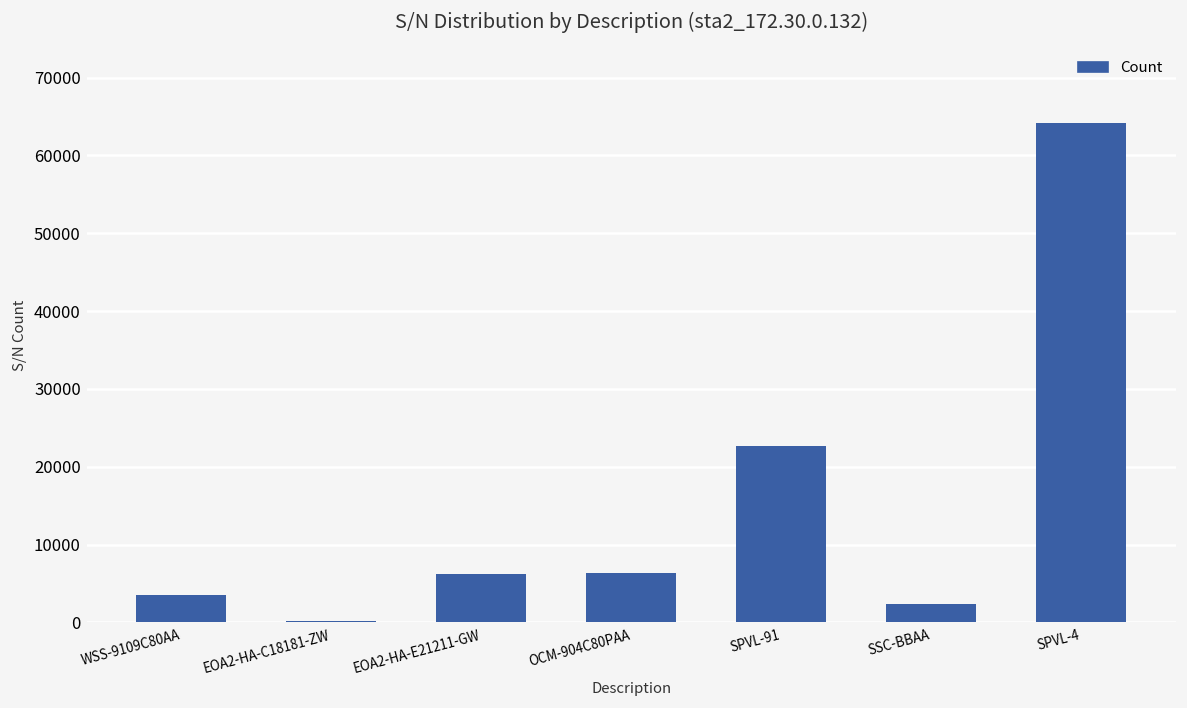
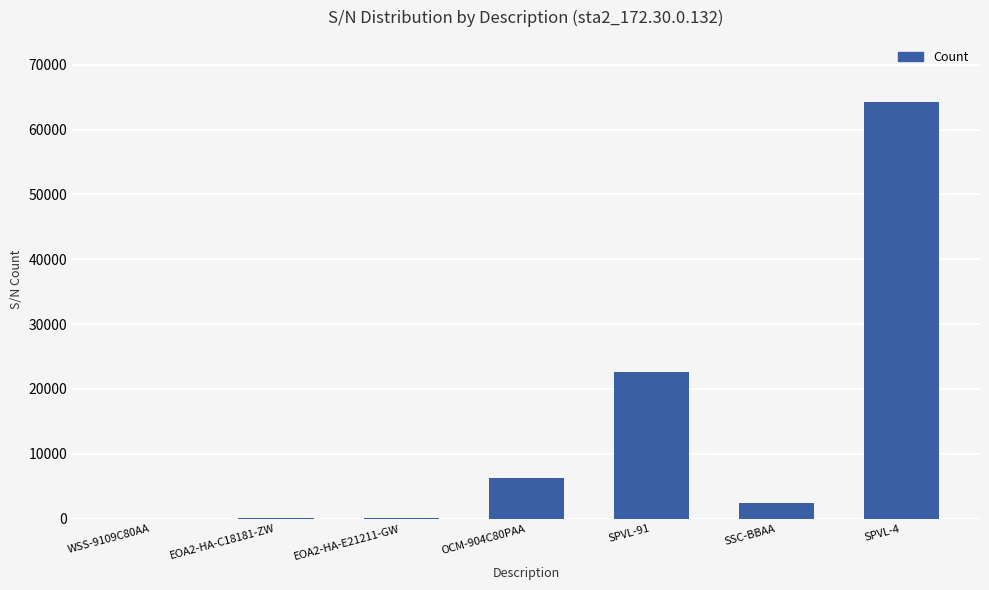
WSS-9109C80AA: 3000 -> 0
EOA2-HA-E21211-GW: 6000 -> 0
